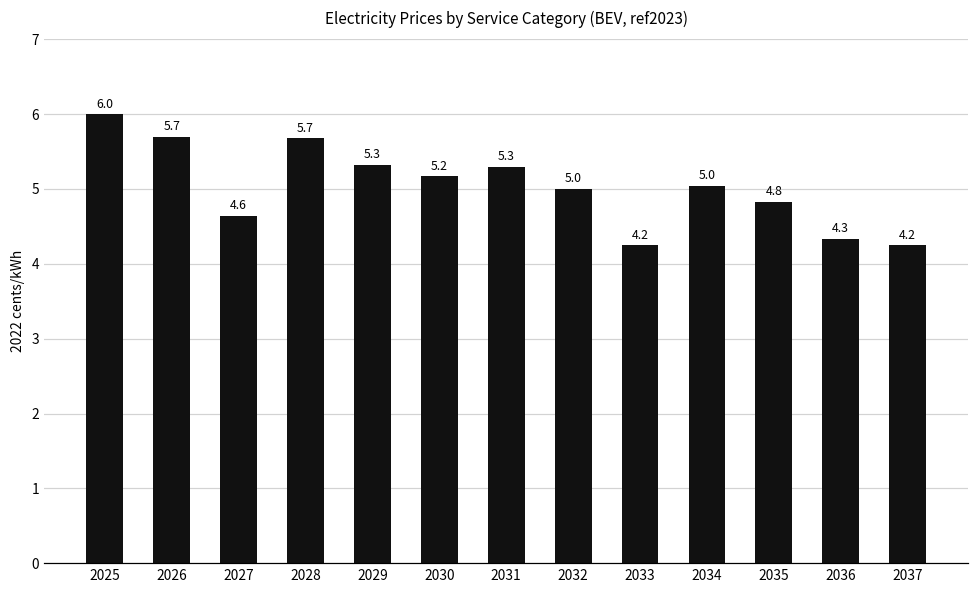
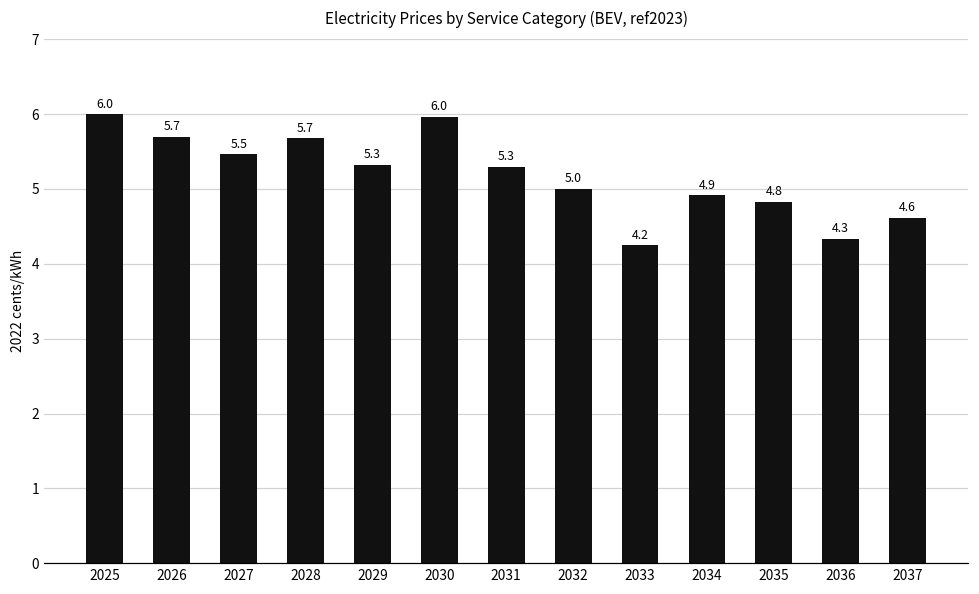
2027: 4.6 -> 5.5
2030: 5.2 -> 6.0
2034: 5.0 -> 4.9
2037: 4.2 -> 4.6
